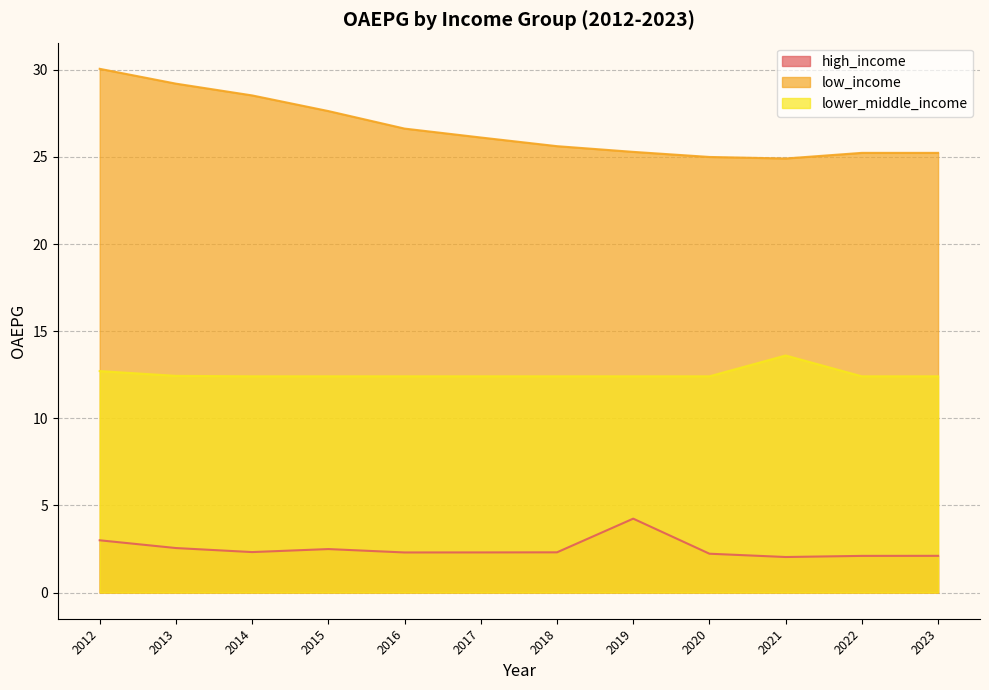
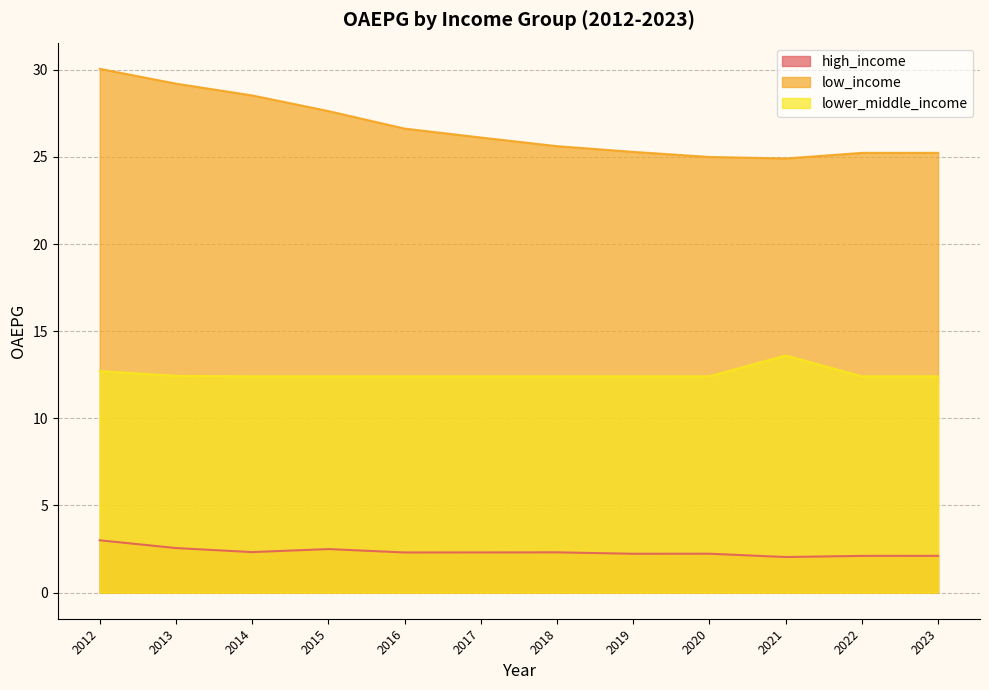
high_income, 2019: 4.2 -> 2.2
